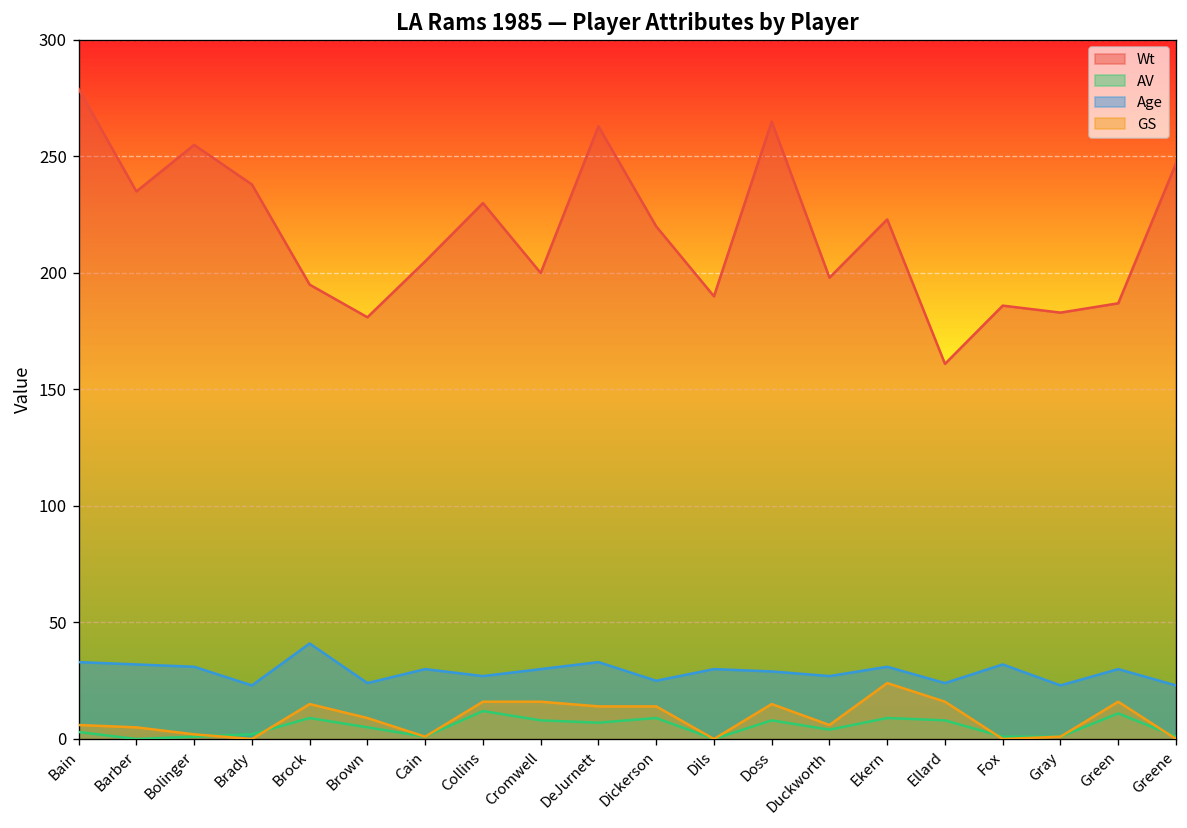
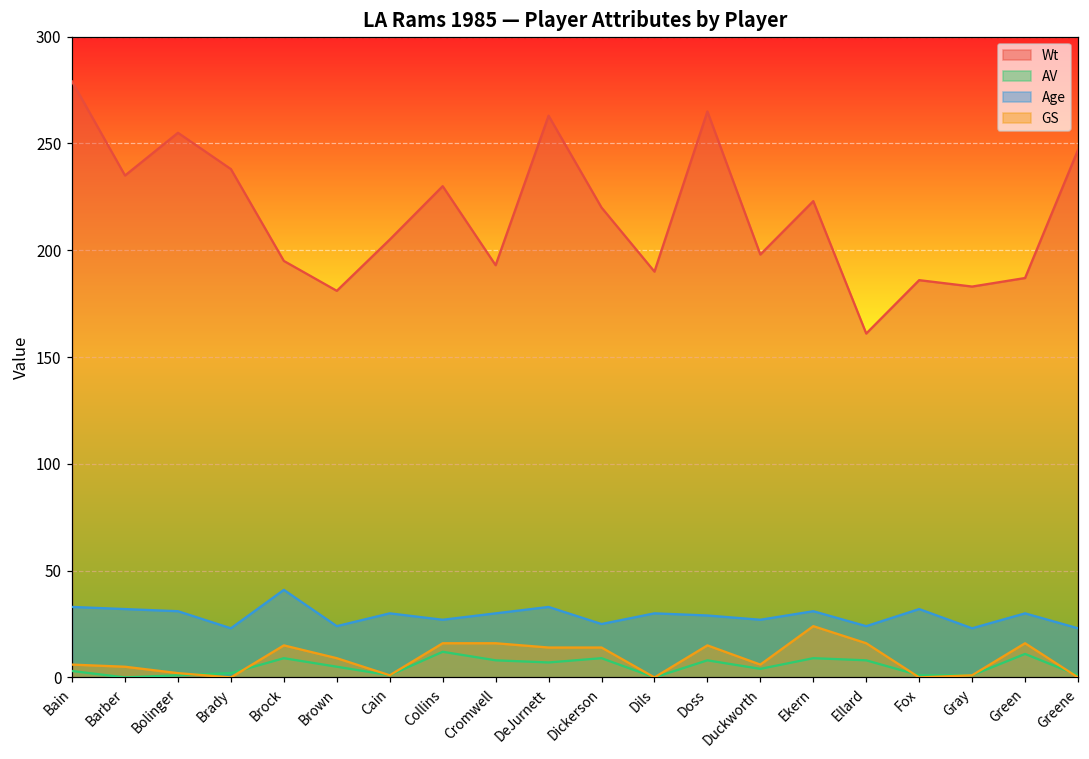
Wt, Cromwell: 200 -> 193
